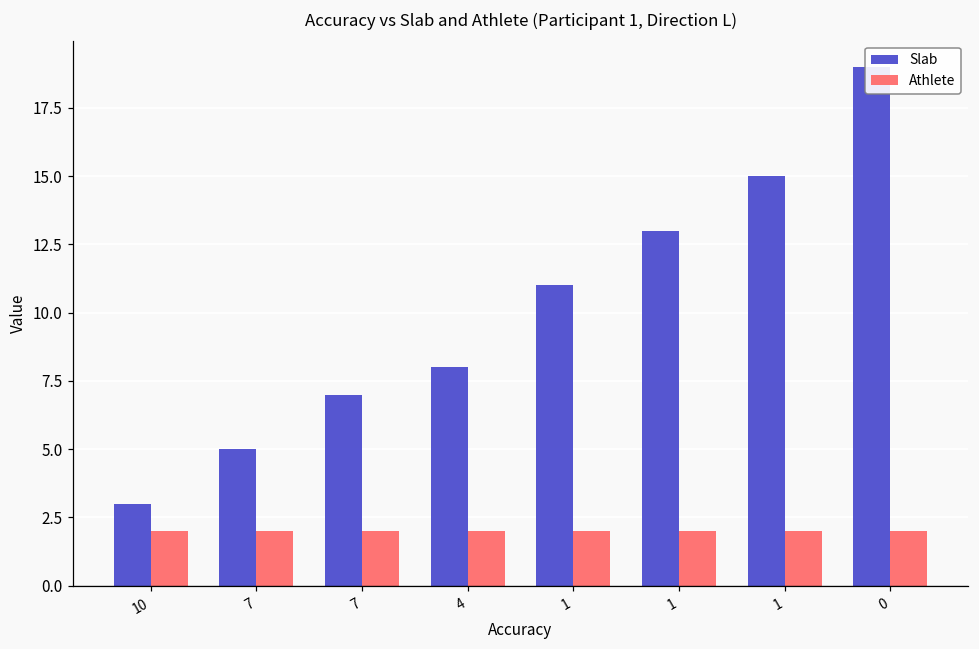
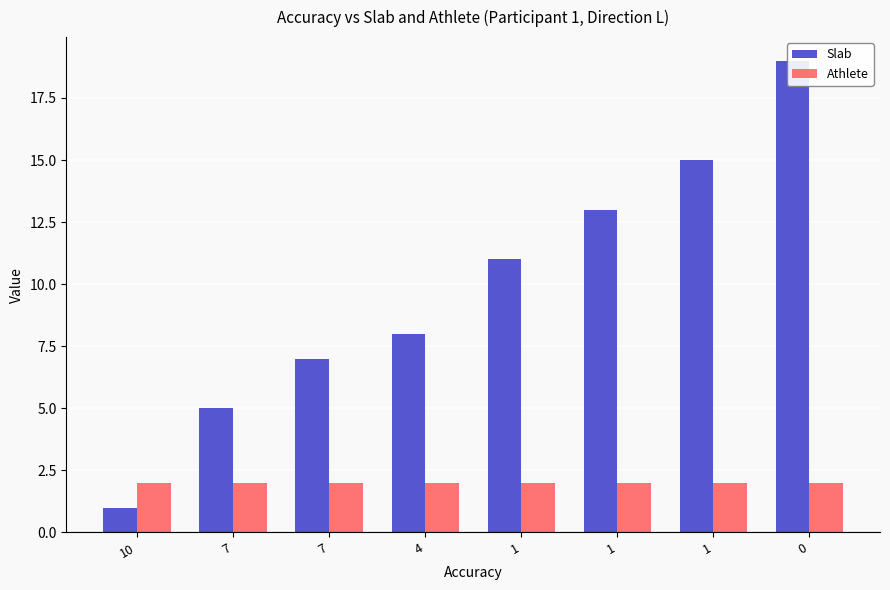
Slab, 10: 3 -> 1
